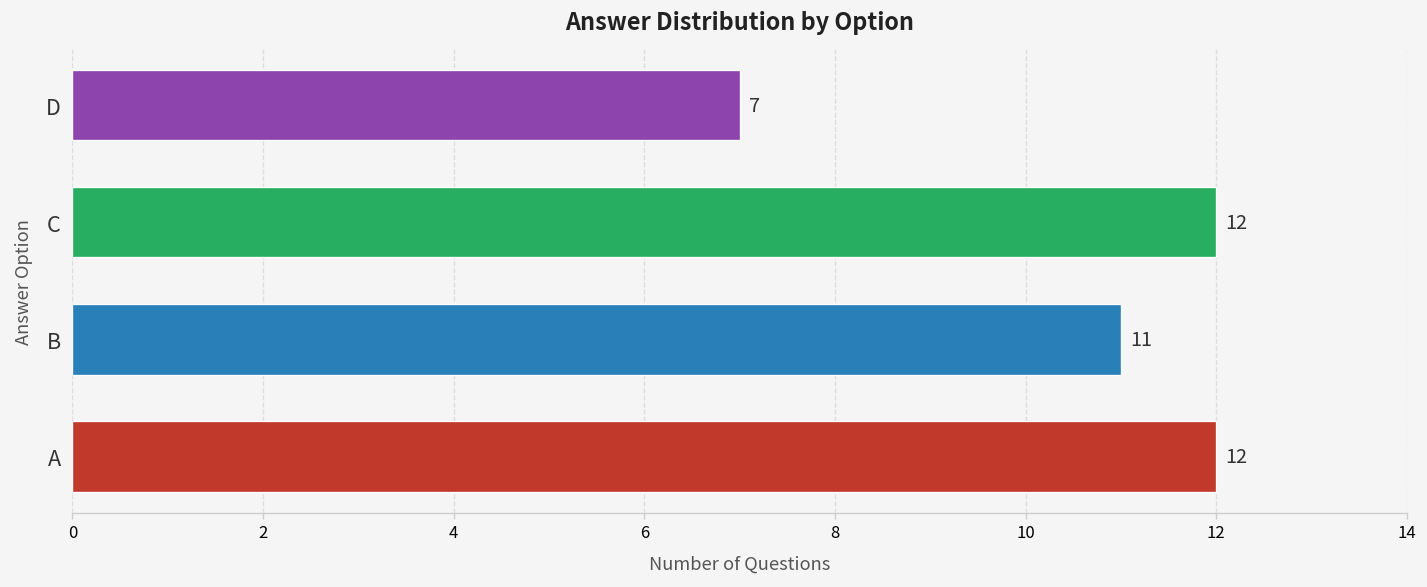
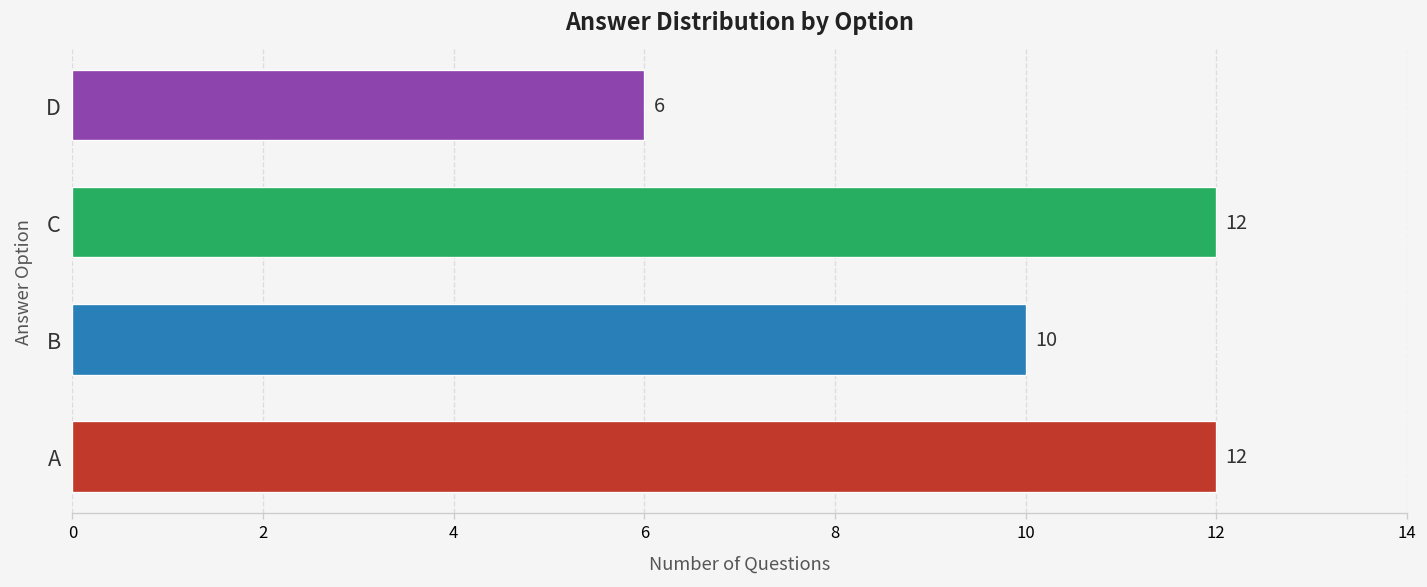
D: 7 -> 6
B: 11 -> 10
